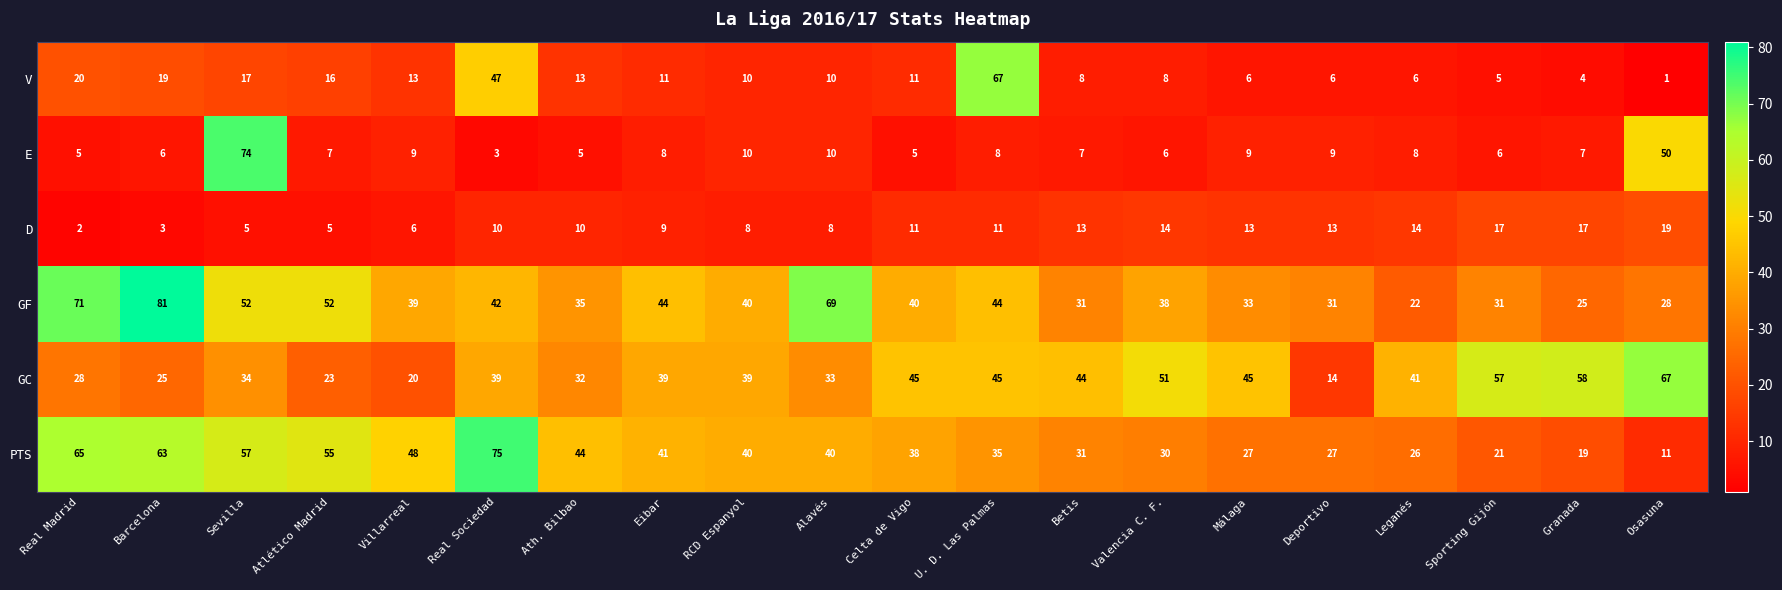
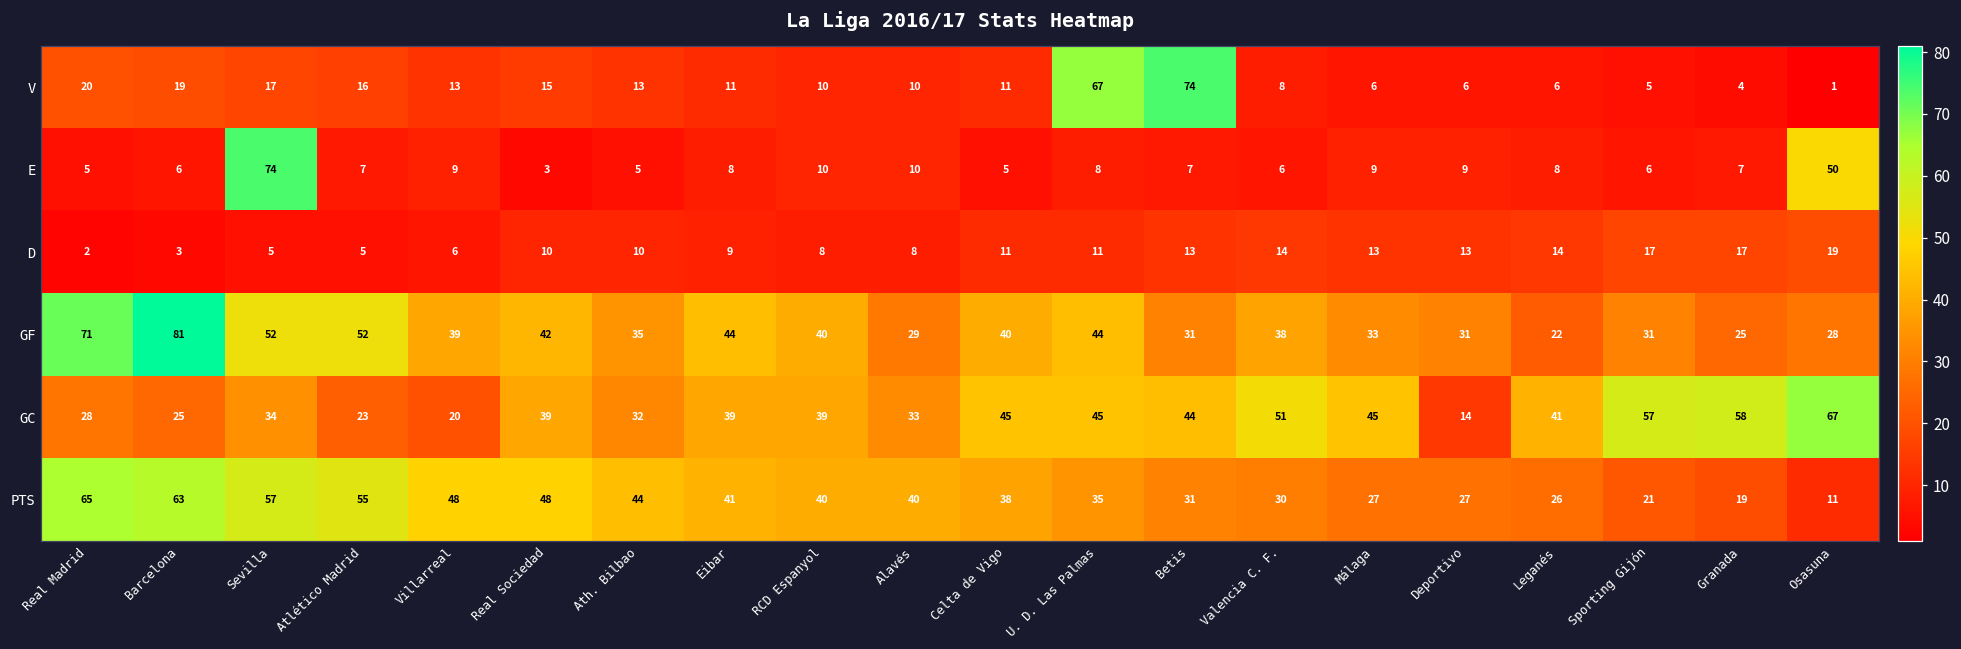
V, Real Sociedad: 47 -> 15
V, Betis: 8 -> 74
GF, Alavés: 69 -> 29
PTS, Real Sociedad: 75 -> 48
